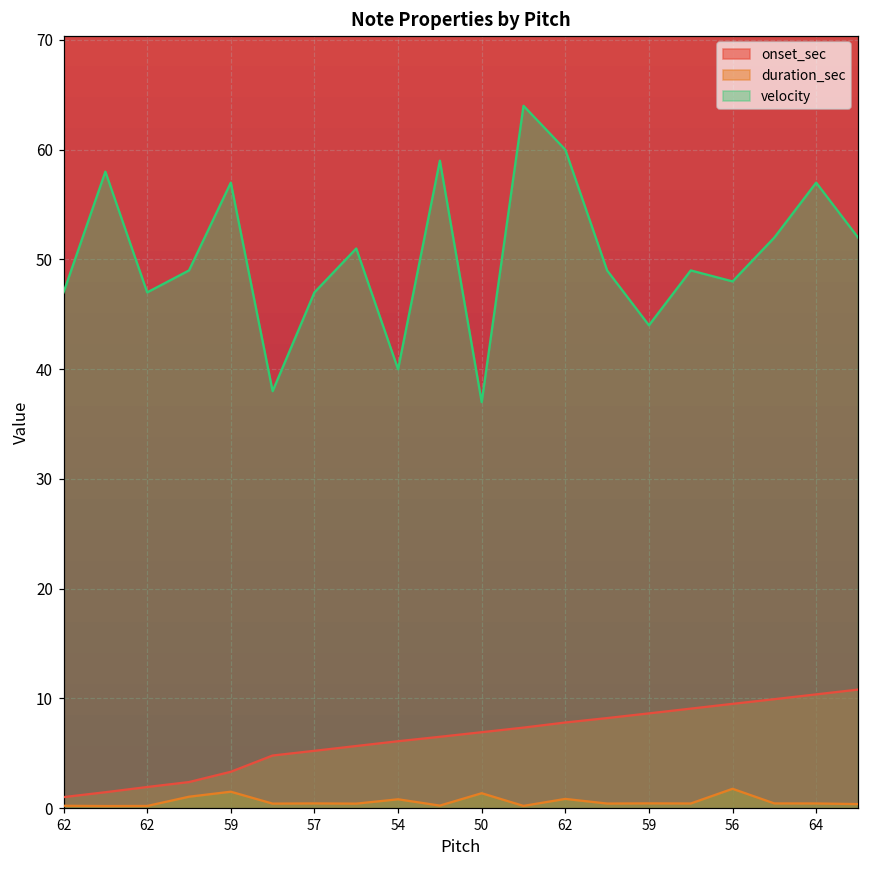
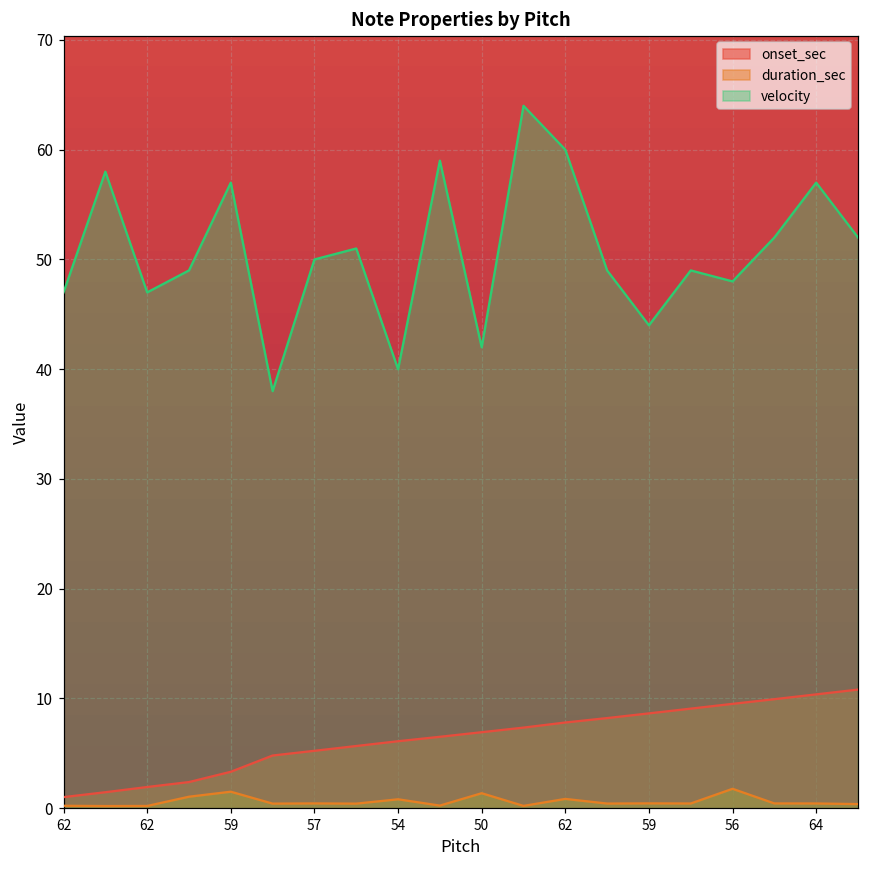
velocity, 57: 47 -> 50
velocity, 50: 37 -> 42
